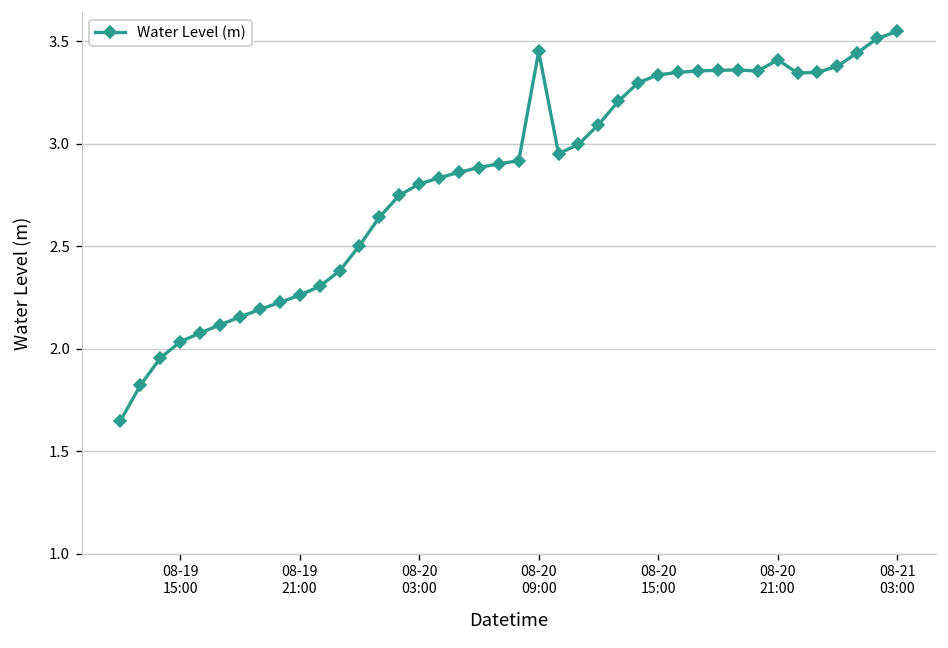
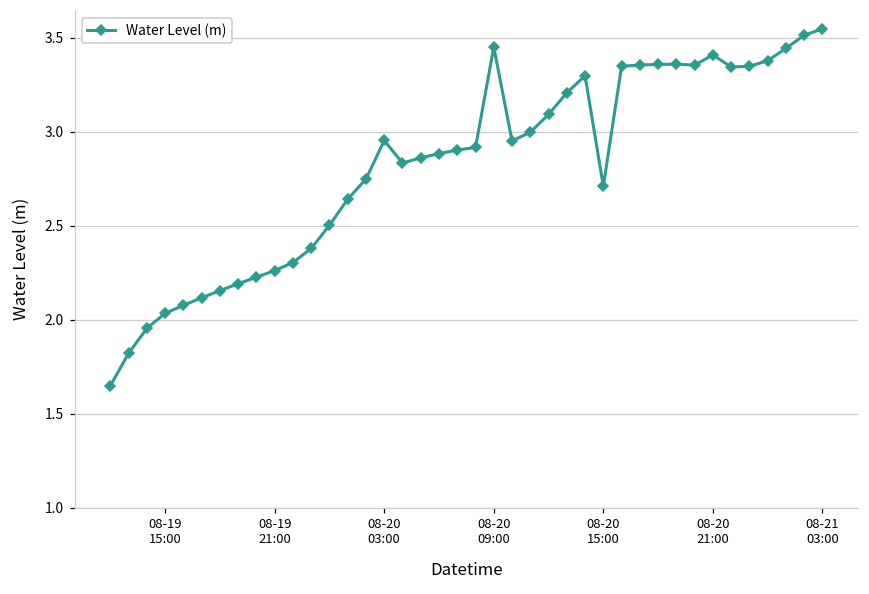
08-20 03:00: 2.80 -> 2.95
08-20 15:00: 3.34 -> 2.71
